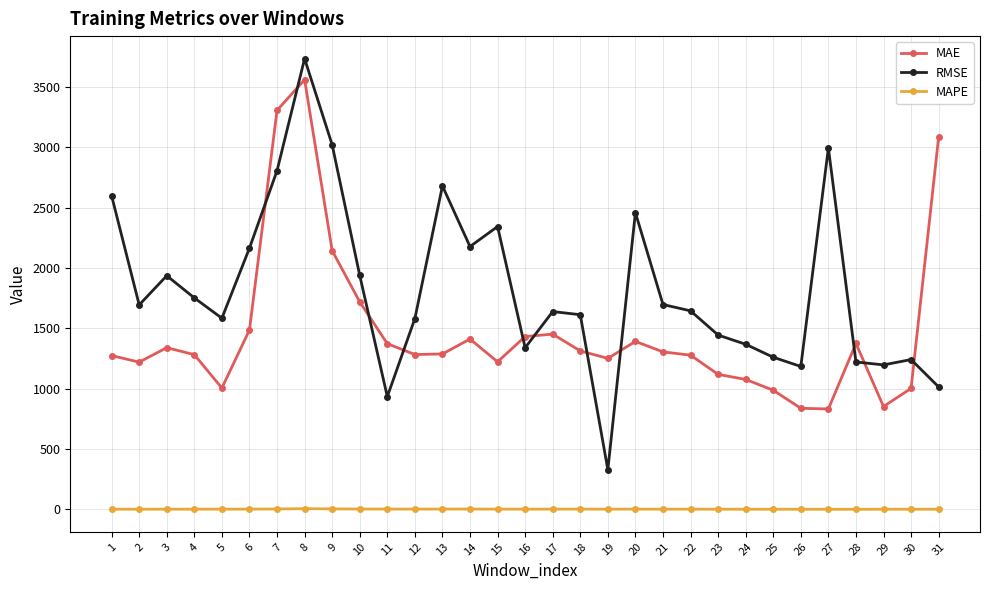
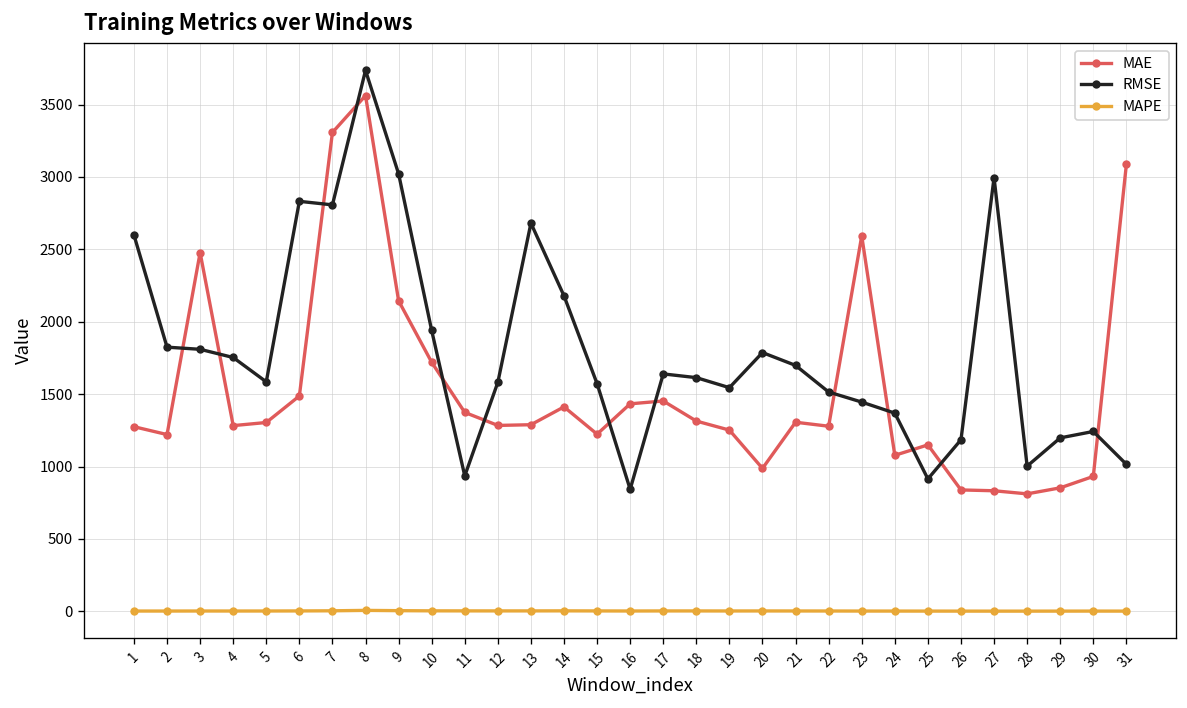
RMSE, 2: 1700 -> 1820
MAE, 3: 1340 -> 2480
RMSE, 3: 1940 -> 1810
MAE, 5: 1010 -> 1300
RMSE, 6: 2170 -> 2830
RMSE, 15: 2340 -> 1570
RMSE, 16: 1340 -> 840
RMSE, 19: 330 -> 1540
MAE, 20: 1390 -> 990
RMSE, 20: 2460 -> 1790
RMSE, 22: 1650 -> 1510
MAE, 23: 1120 -> 2590
MAE, 25: 990 -> 1150
RMSE, 25: 1260 -> 910
MAE, 28: 1380 -> 810
RMSE, 28: 1220 -> 1000
MAE, 30: 1000 -> 930
